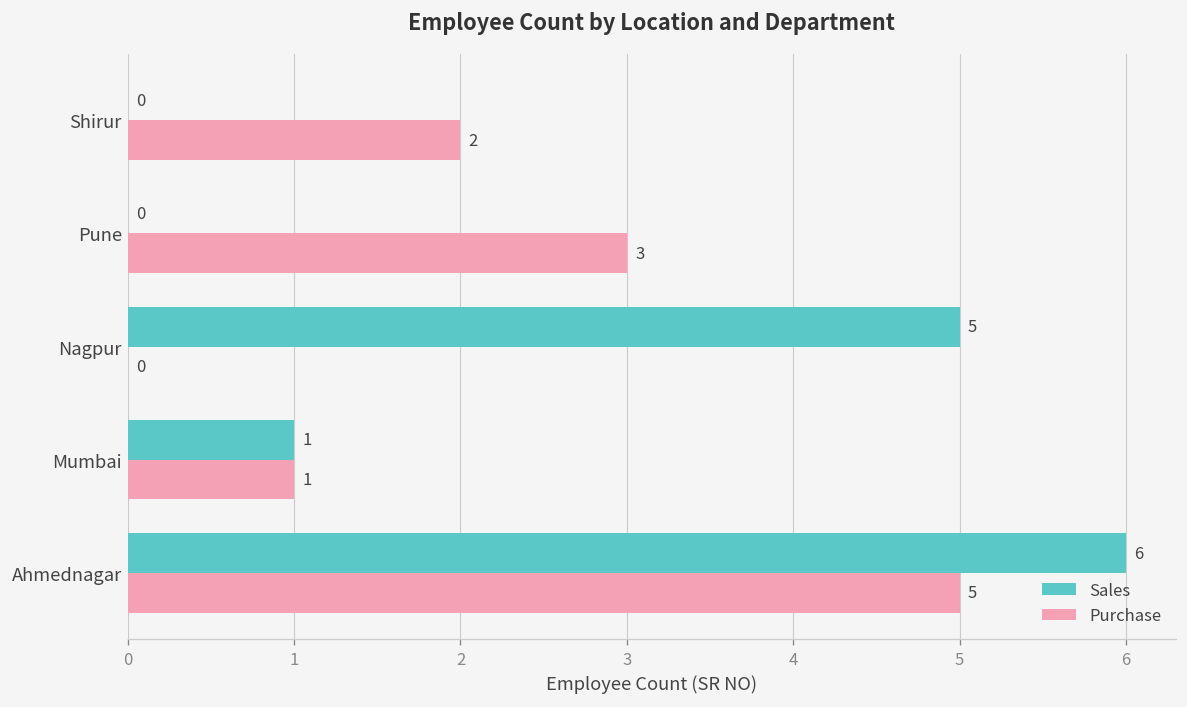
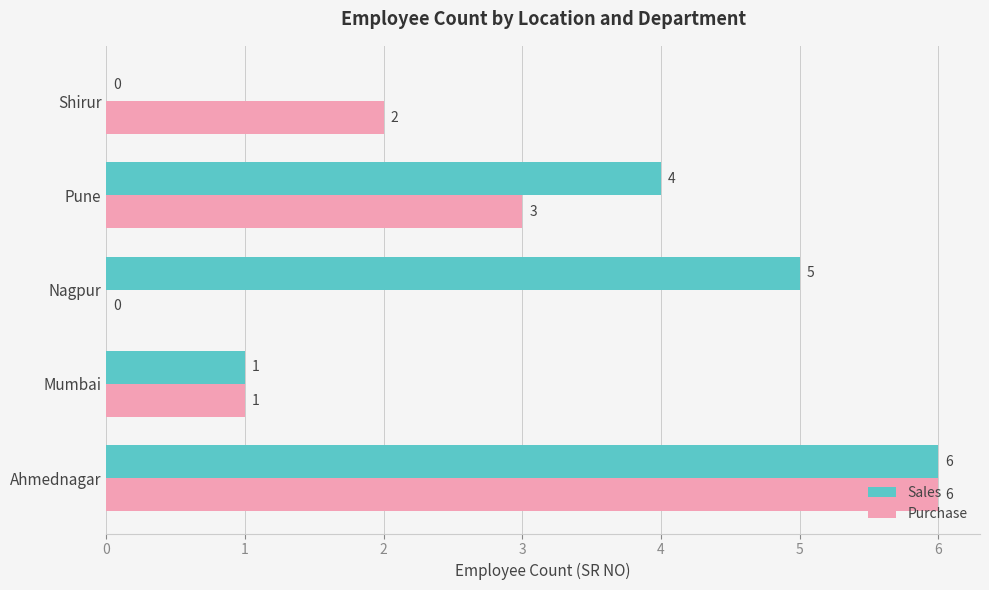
Sales, Pune: 0 -> 4
Purchase, Ahmednagar: 5 -> 6
